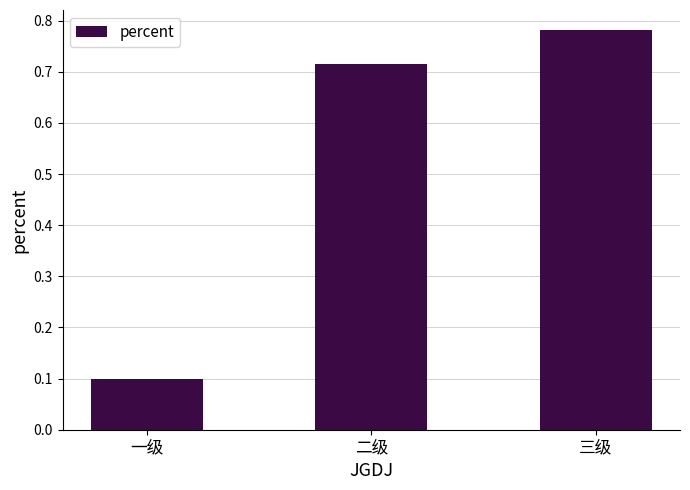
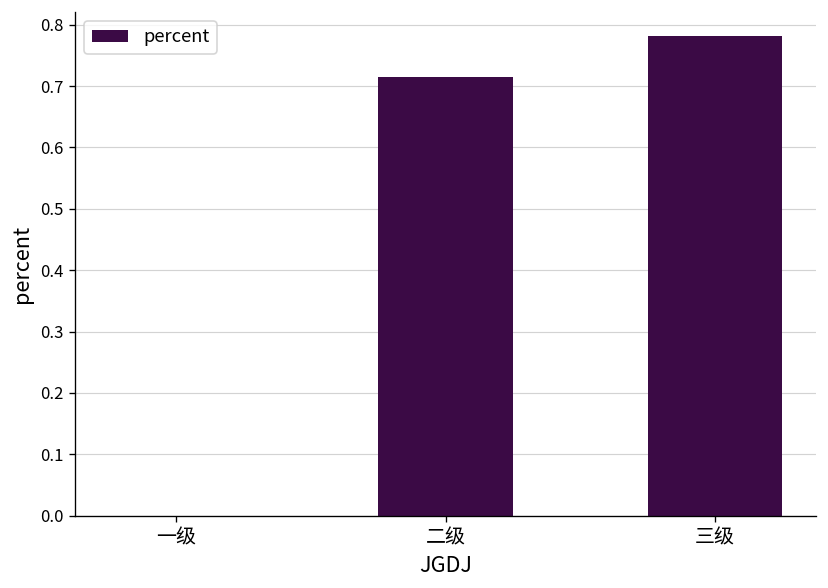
一级: 0.1 -> 0.0
